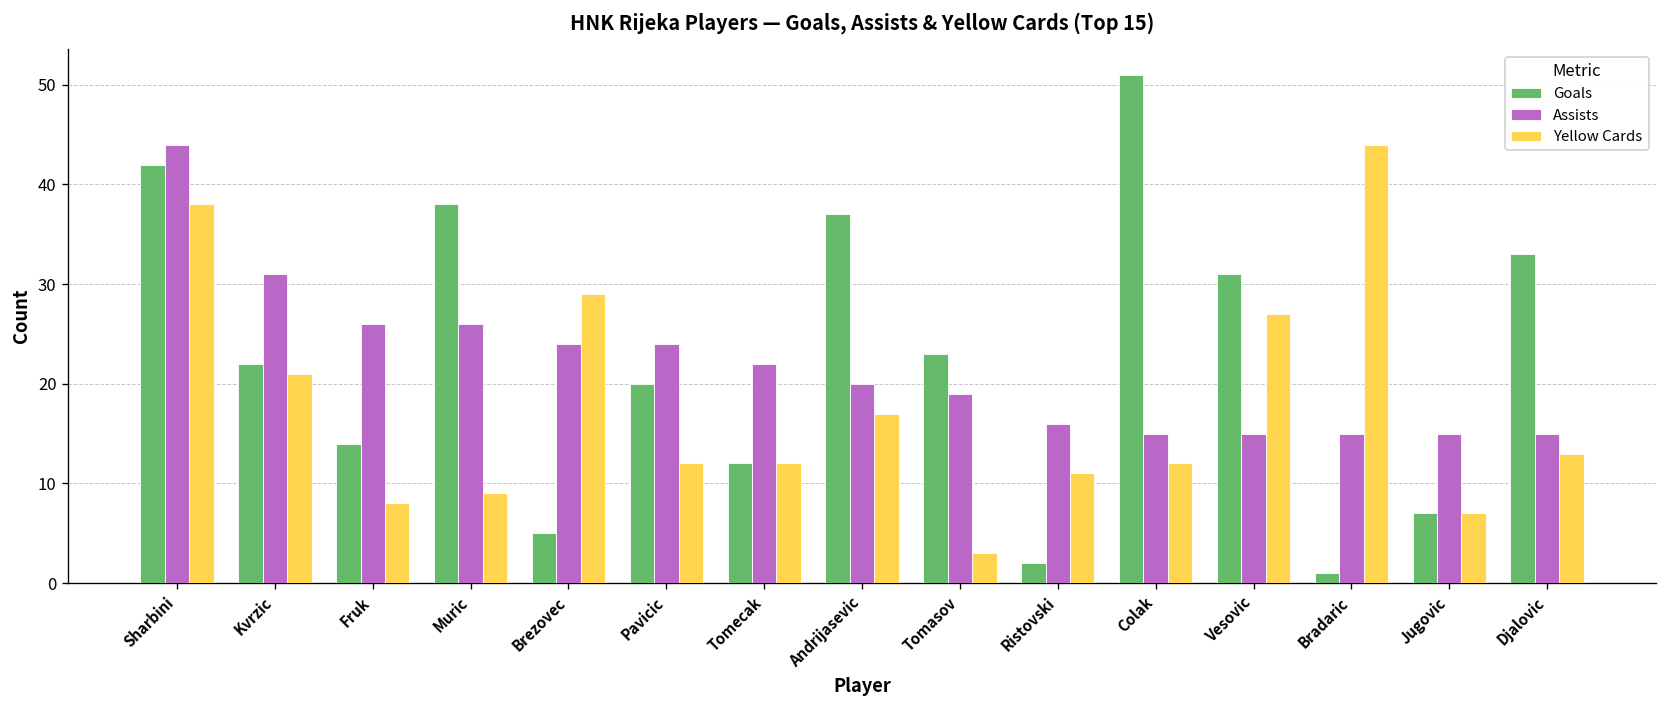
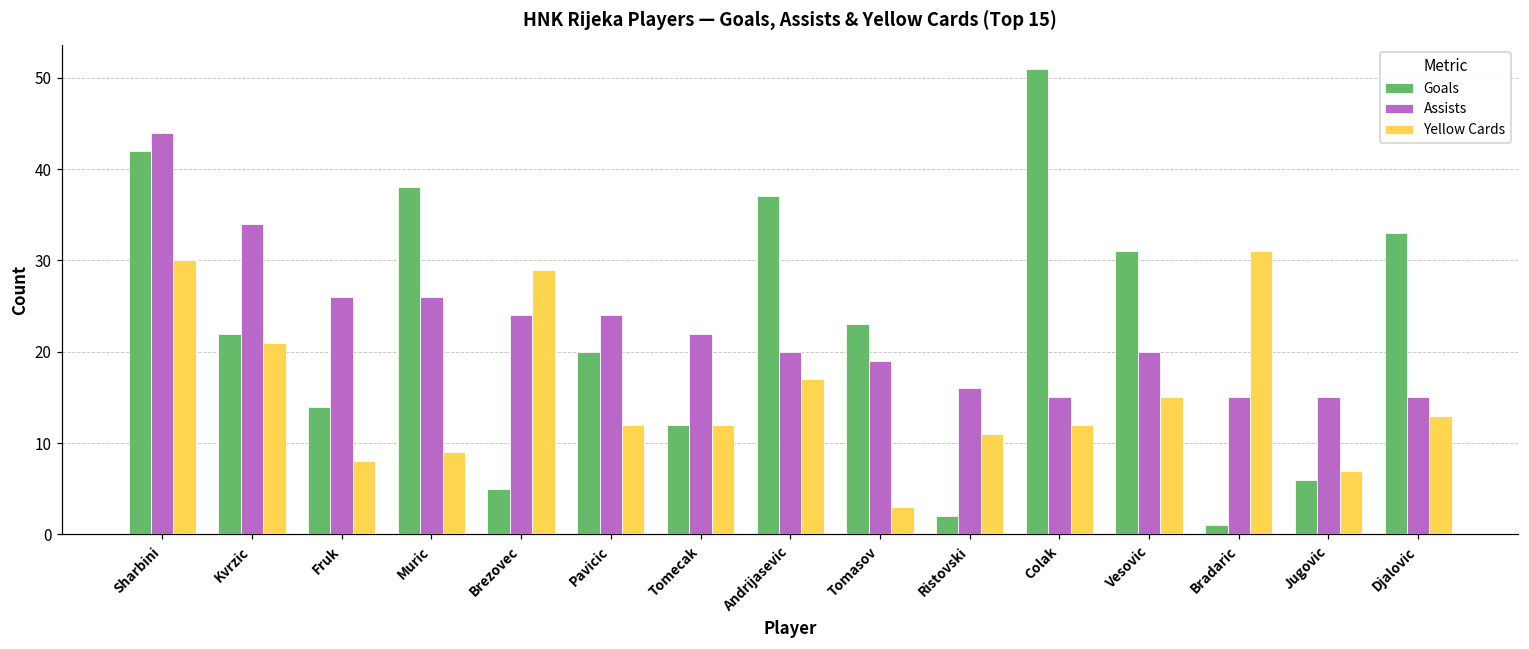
Yellow Cards, Sharbini: 38 -> 30
Assists, Kvrzic: 31 -> 34
Assists, Vesovic: 15 -> 20
Yellow Cards, Vesovic: 27 -> 15
Yellow Cards, Bradaric: 44 -> 31
Goals, Jugovic: 7 -> 6
